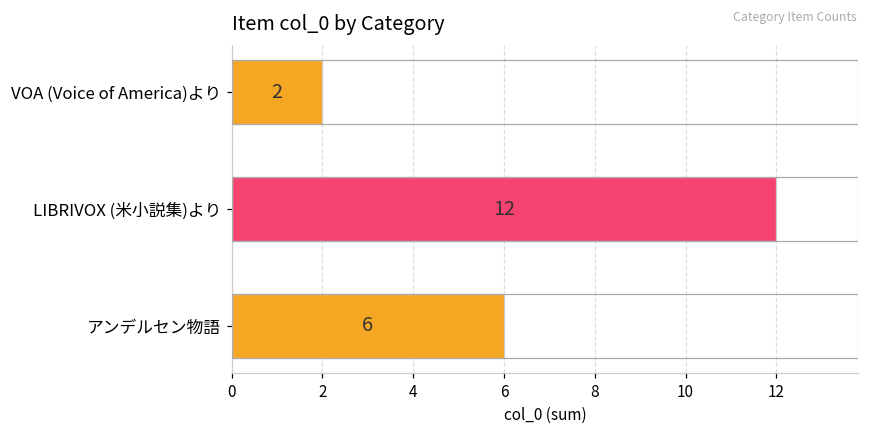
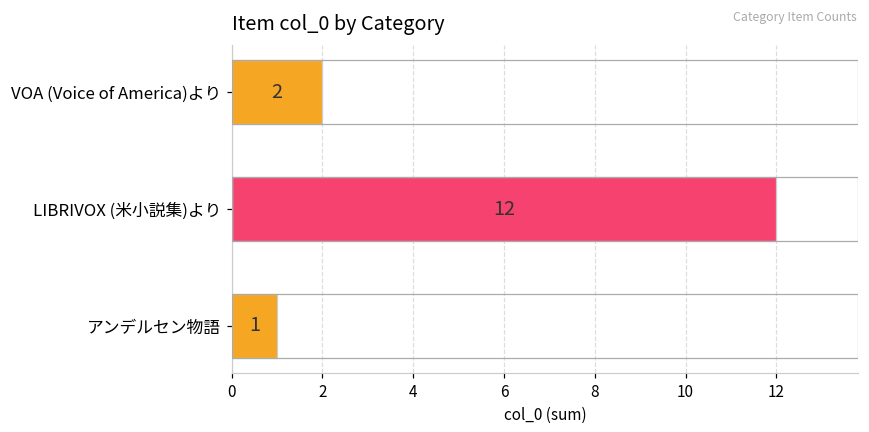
アンデルセン物語: 6 -> 1
